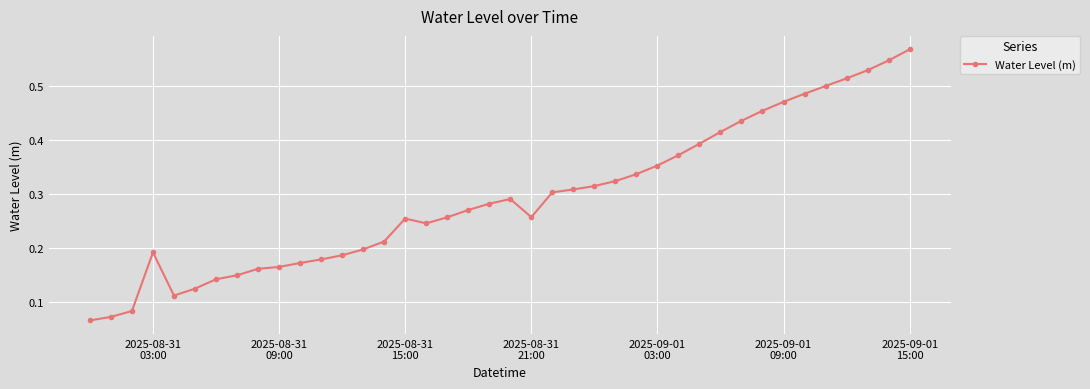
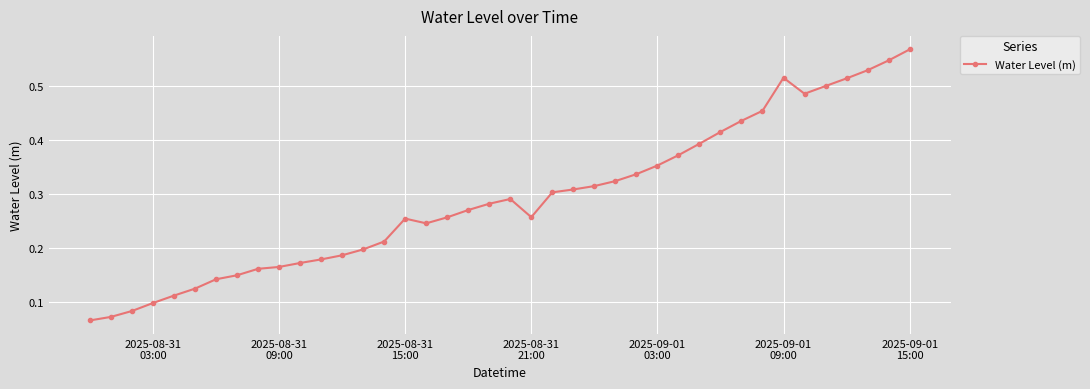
2025-08-31 03:00: 0.19 -> 0.10
2025-09-01 09:00: 0.47 -> 0.51
